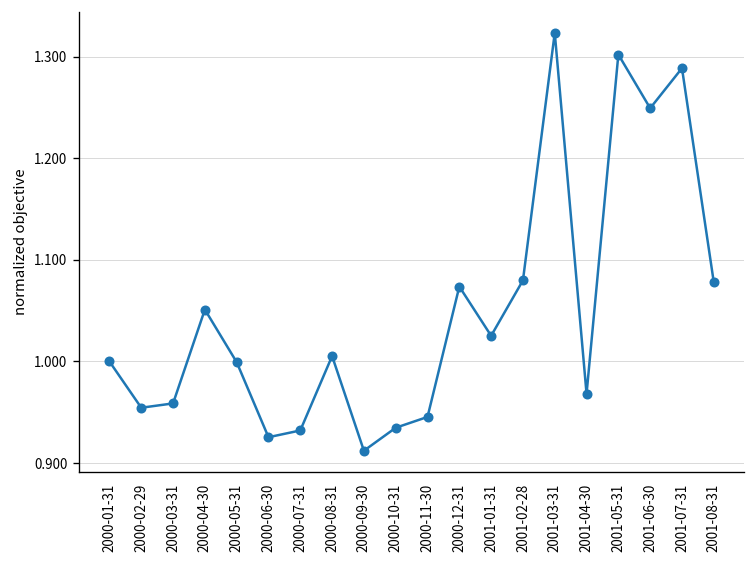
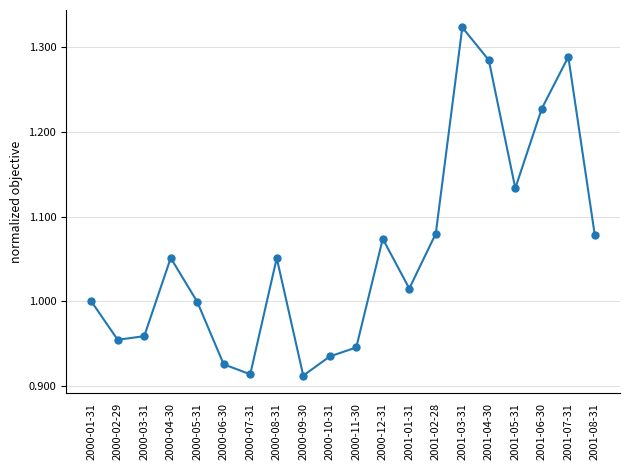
2000-07-31: 0.93 -> 0.91
2000-08-31: 1.01 -> 1.05
2001-01-31: 1.03 -> 1.02
2001-04-30: 0.97 -> 1.28
2001-05-31: 1.30 -> 1.13
2001-06-30: 1.25 -> 1.23
